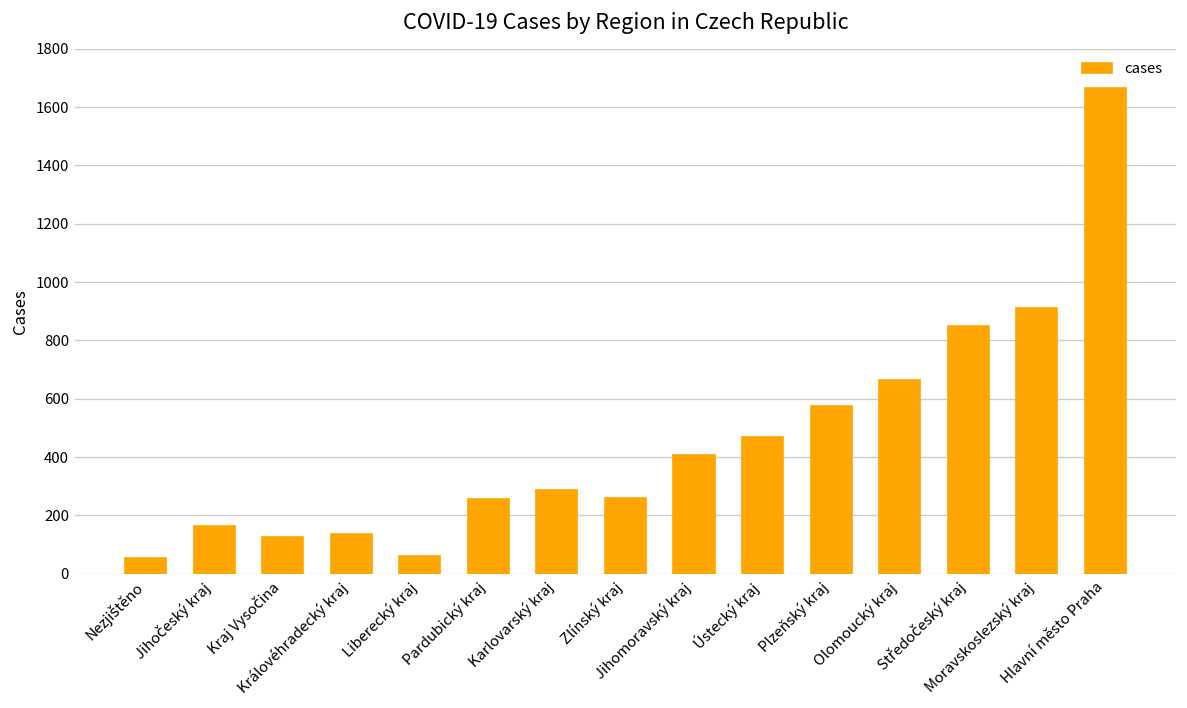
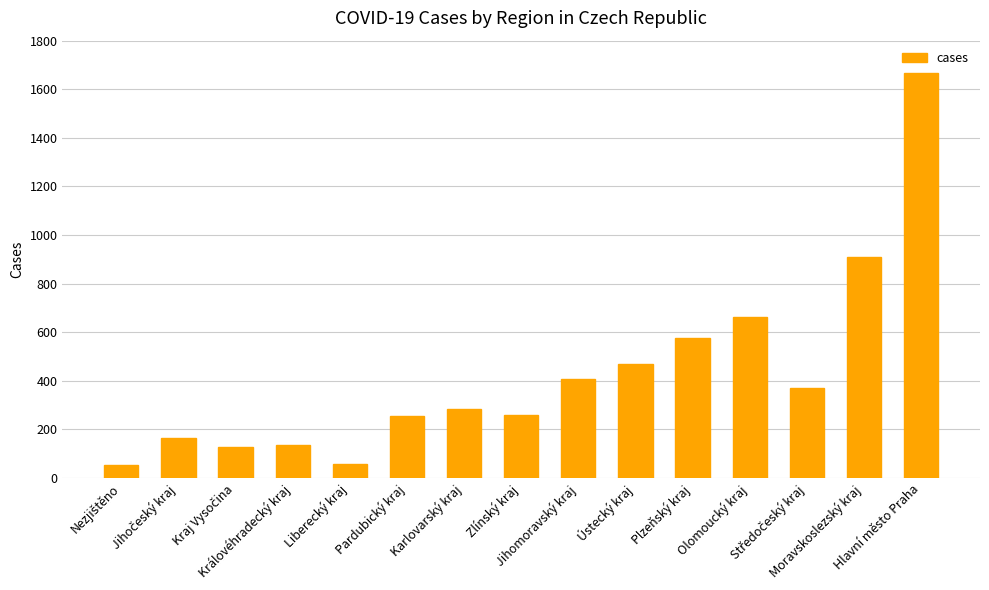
Středočeský kraj: 850 -> 370
